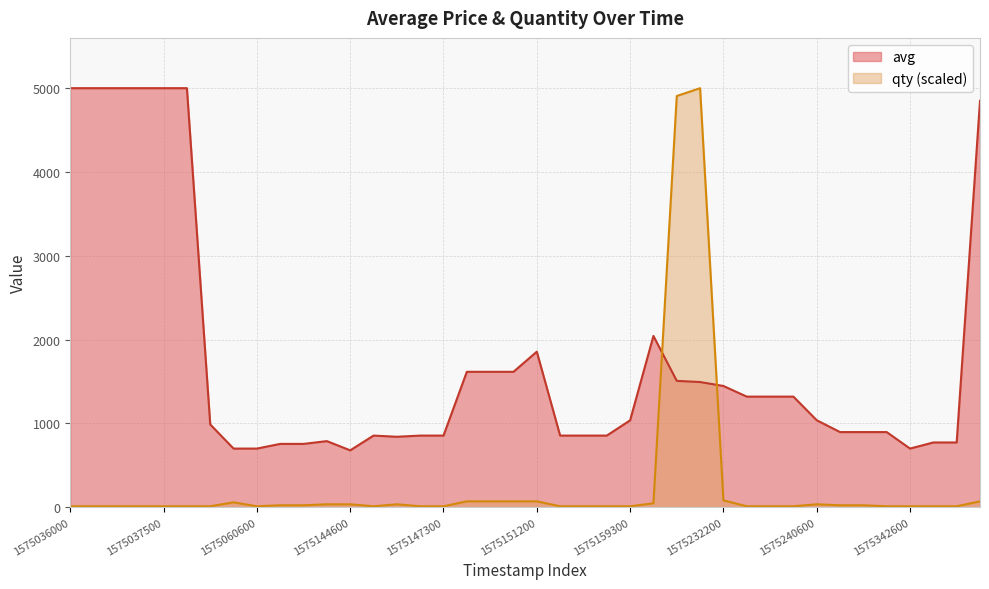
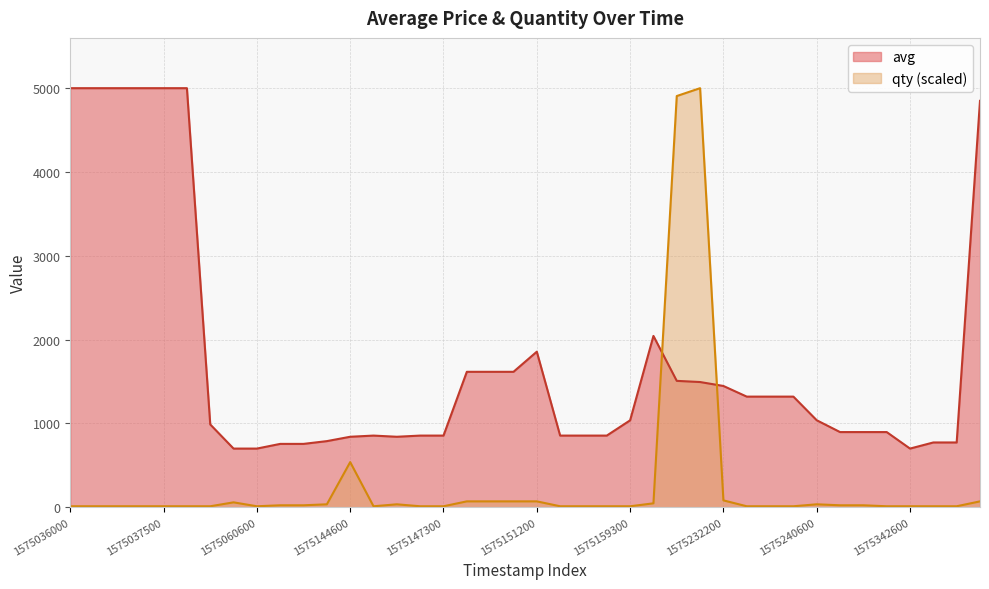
avg, 1575144600: 700 -> 800
qty (scaled), 1575144600: 0 -> 500
